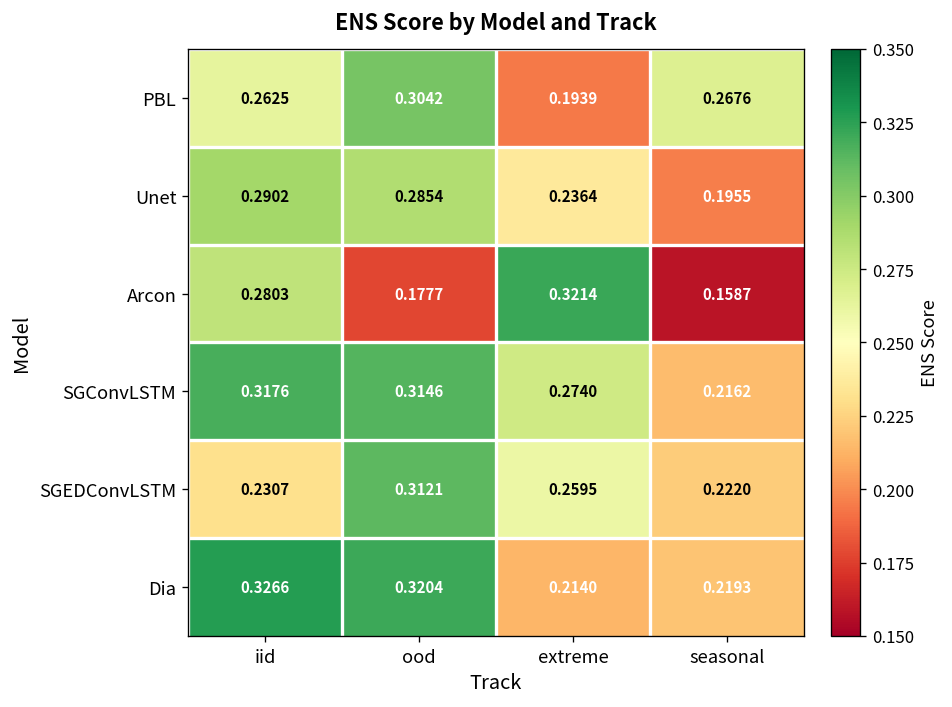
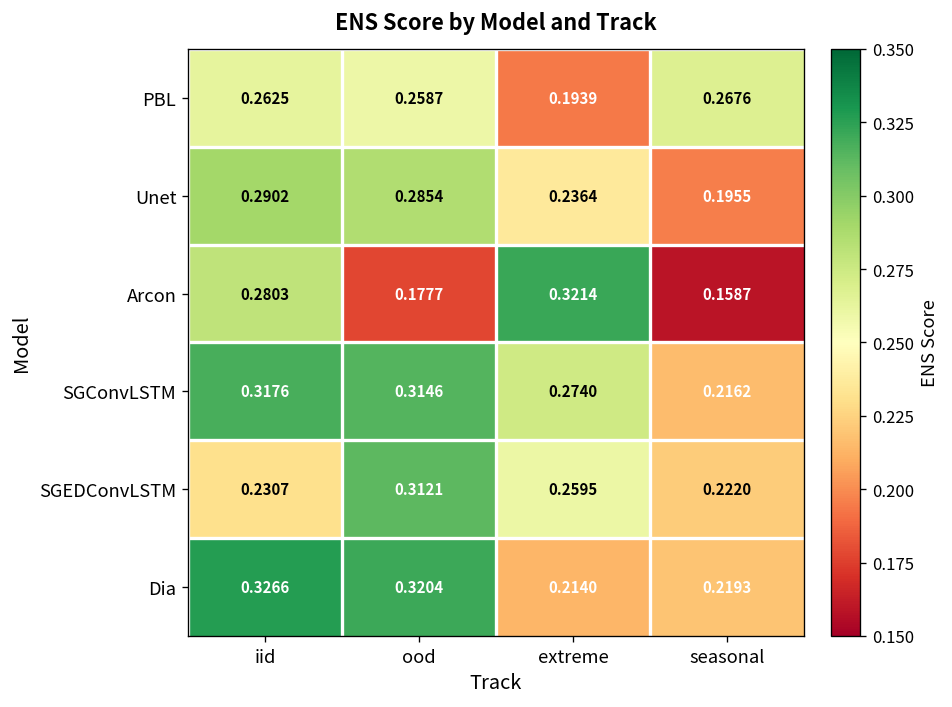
PBL, ood: 0.3042 -> 0.2587
